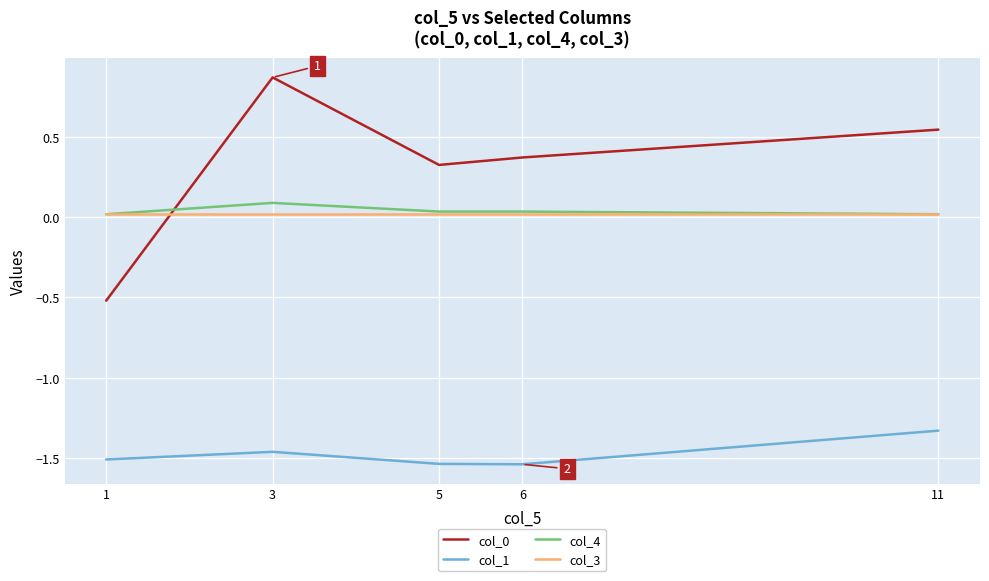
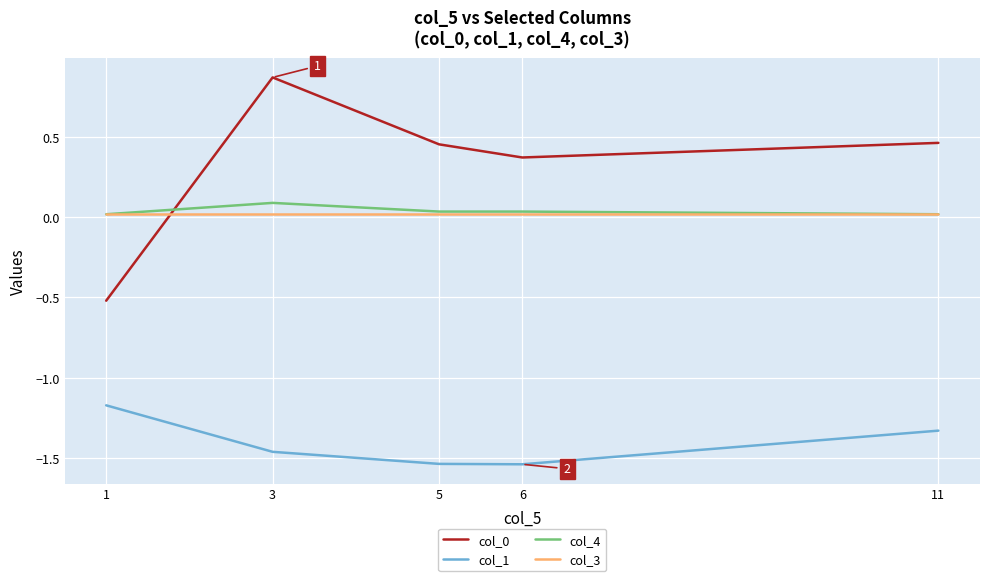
col_1, 1: -1.51 -> -1.17
col_0, 5: 0.32 -> 0.45
col_0, 11: 0.54 -> 0.46
